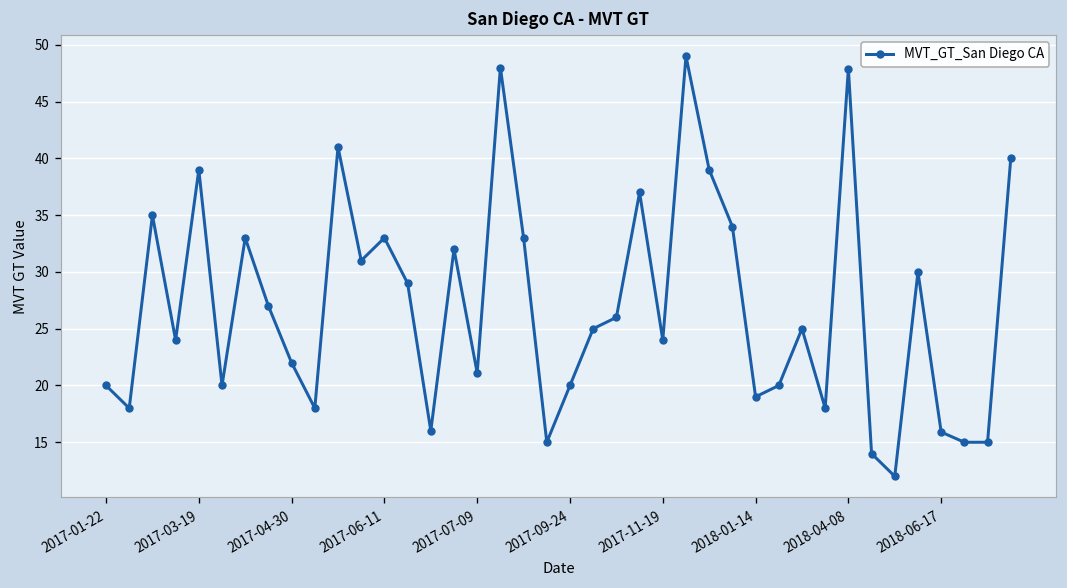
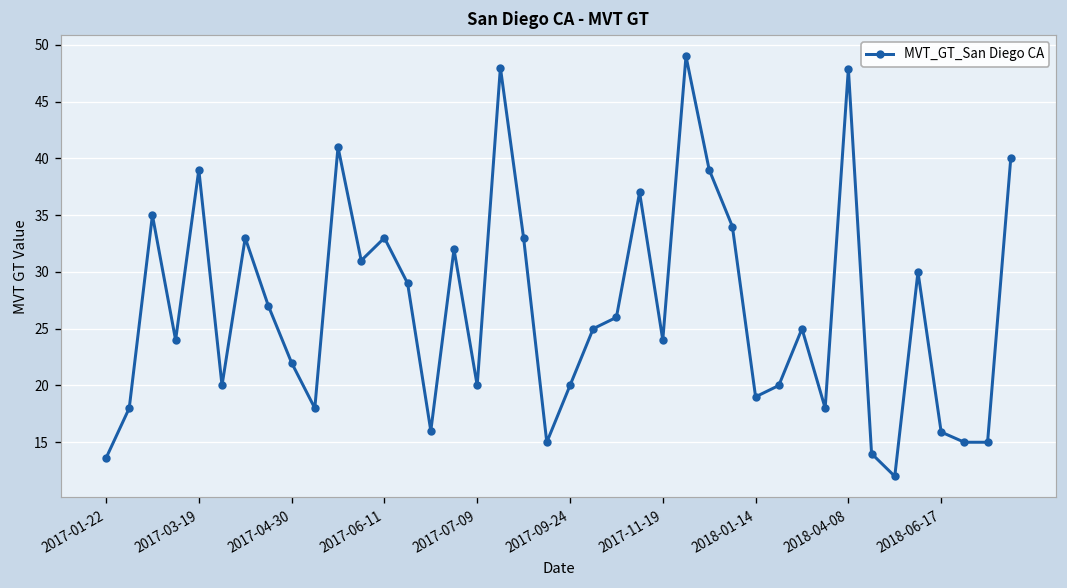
2017-01-22: 20 -> 14
2017-07-09: 21 -> 20
